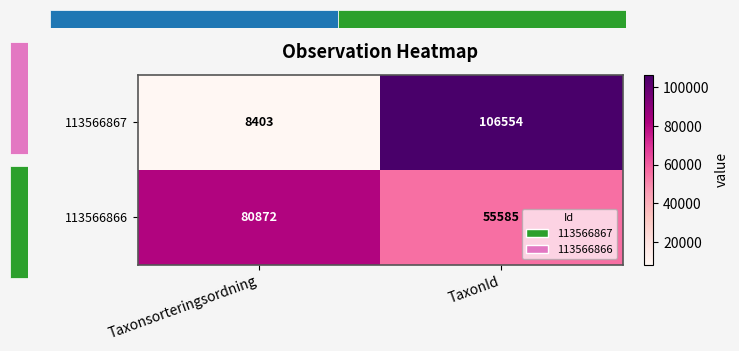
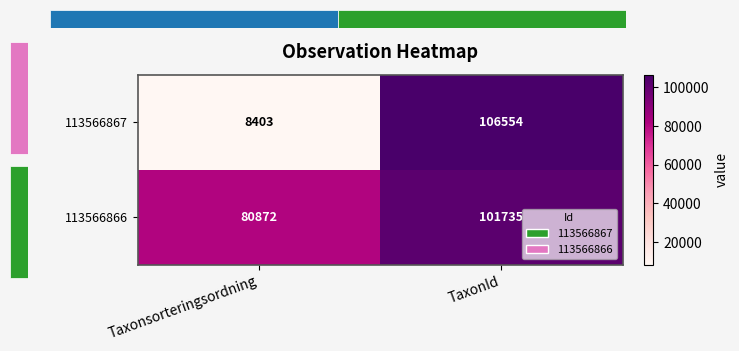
Observation Heatmap, 113566866, TaxonId: 55585 -> 101735
